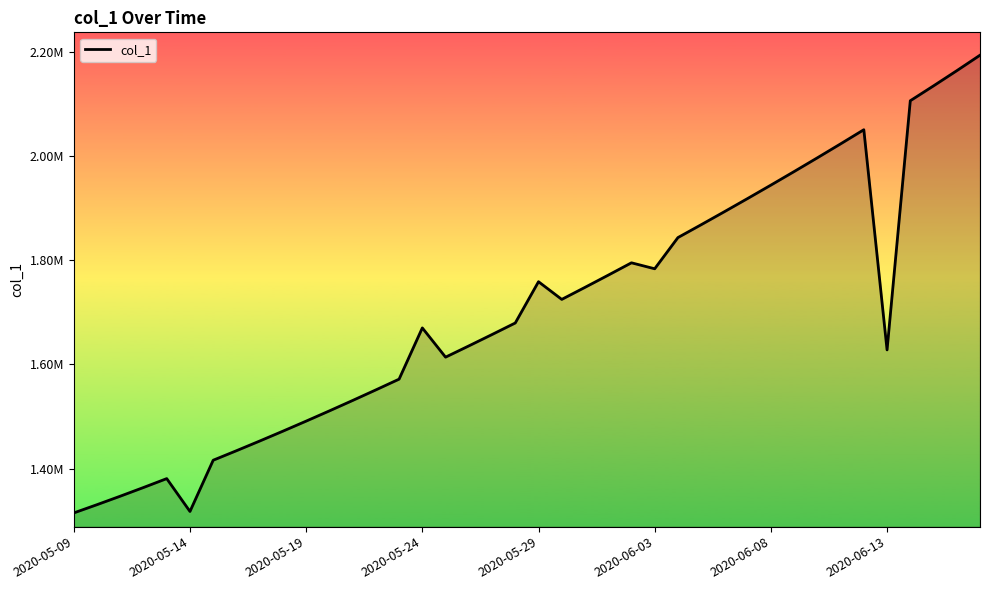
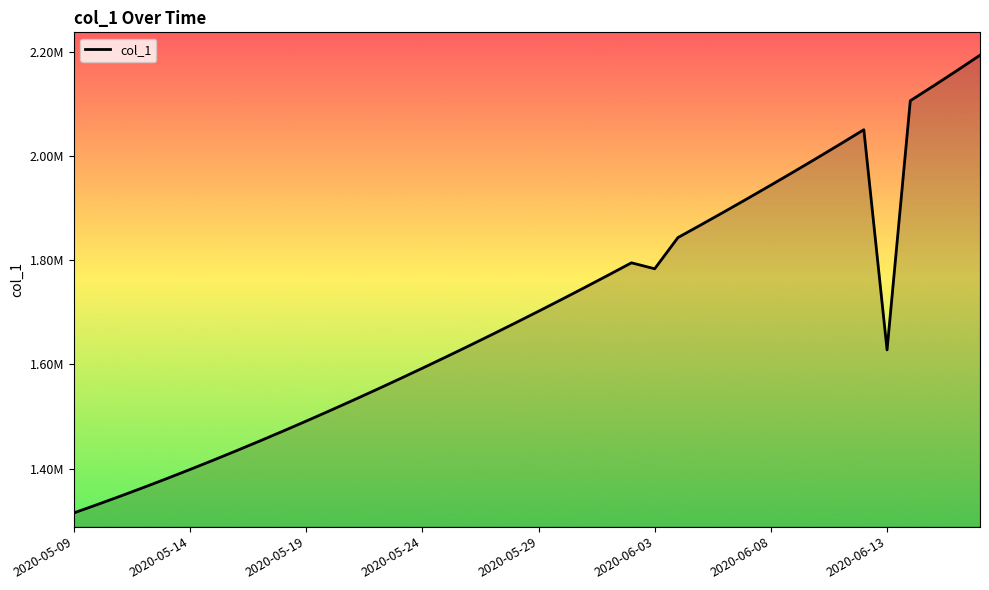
2020-05-14: 1320000 -> 1400000
2020-05-24: 1670000 -> 1590000
2020-05-29: 1760000 -> 1700000
